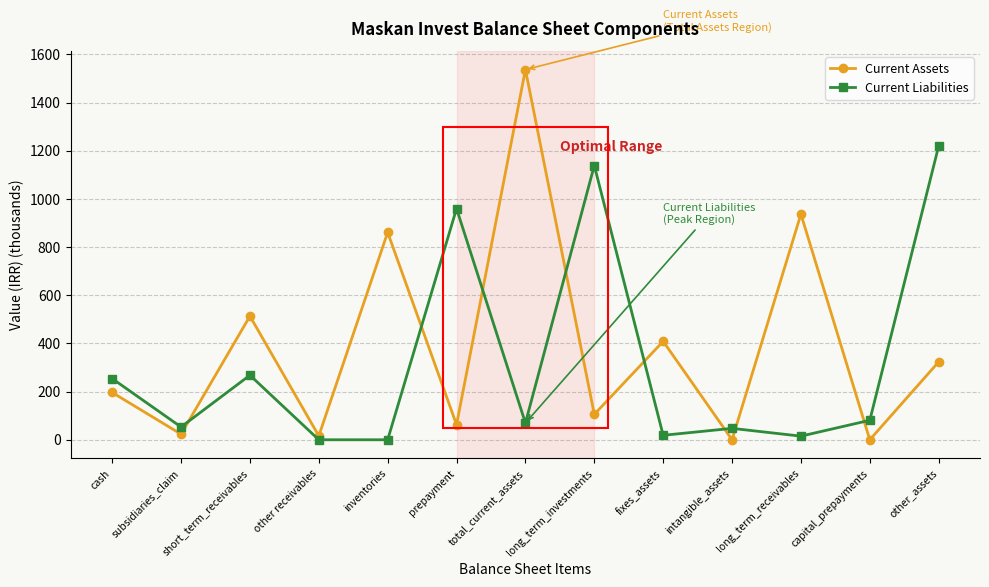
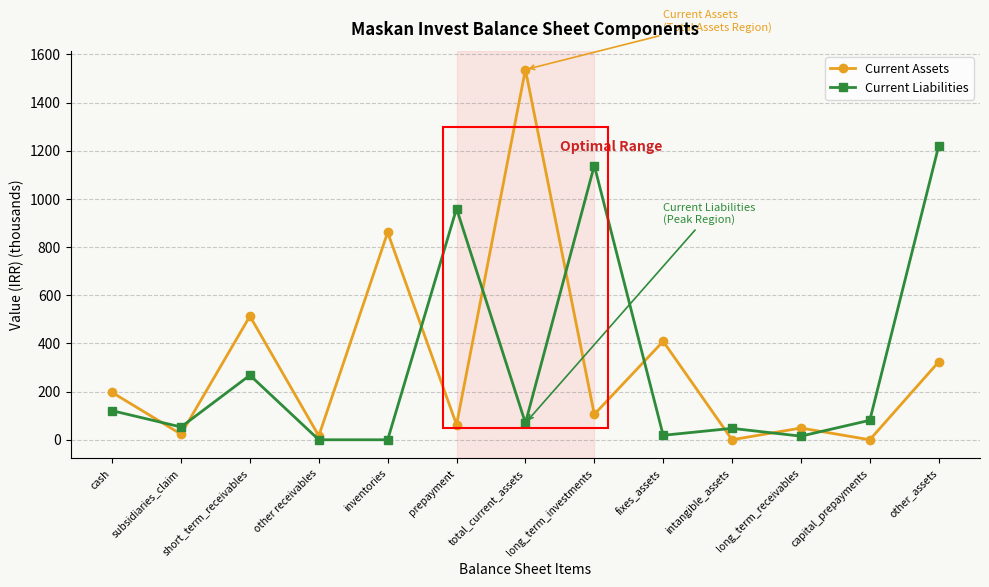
Current Liabilities, cash: 250 -> 120
Current Assets, long_term_receivables: 940 -> 50
